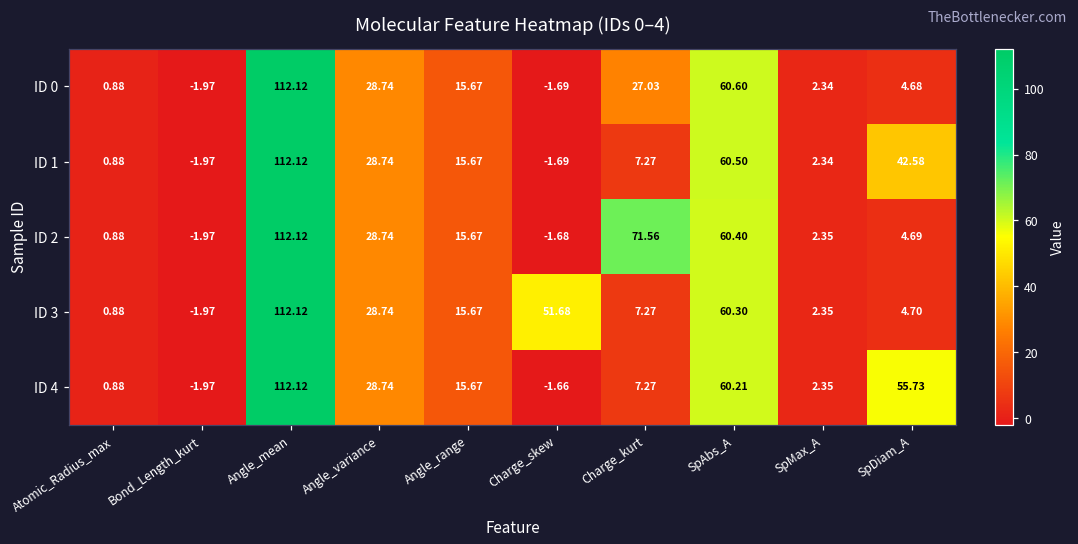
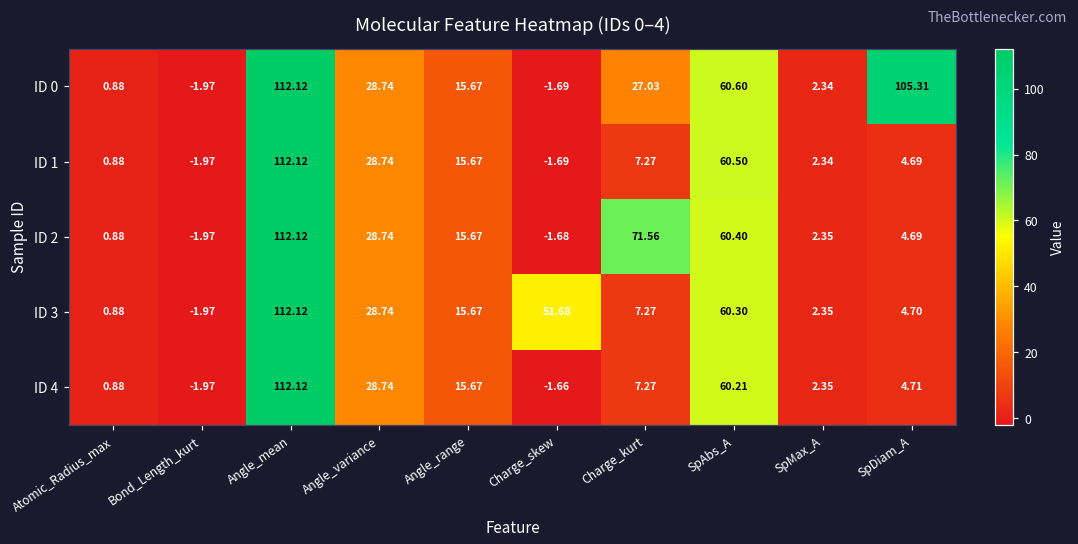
ID 0, SpDiam_A: 4.68 -> 105.31
ID 1, SpDiam_A: 42.58 -> 4.69
ID 4, SpDiam_A: 55.73 -> 4.71
